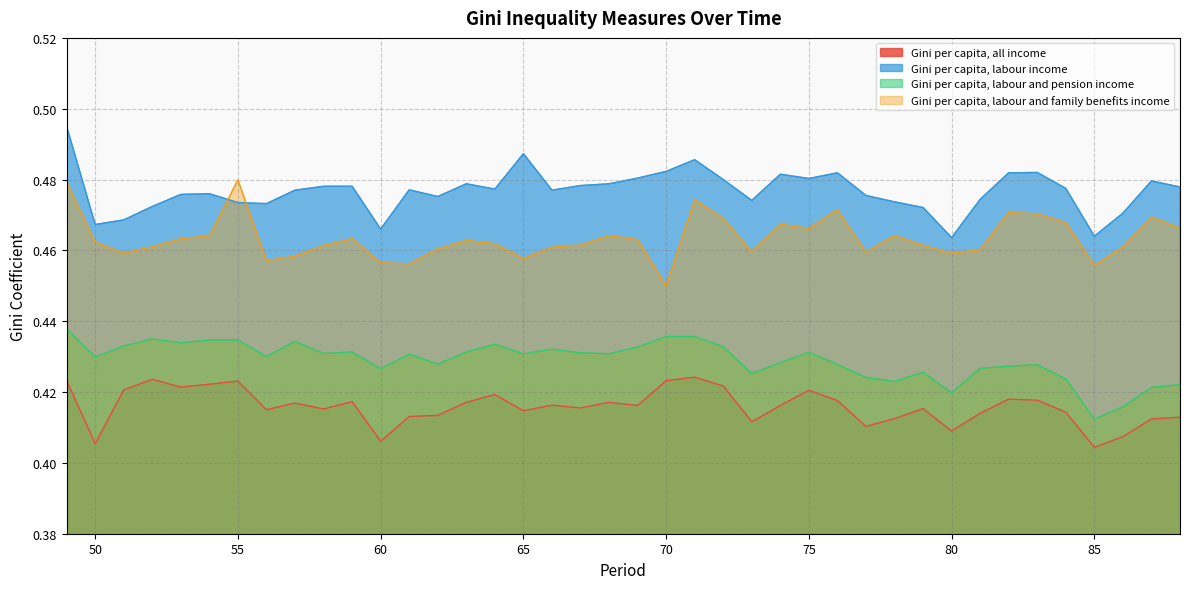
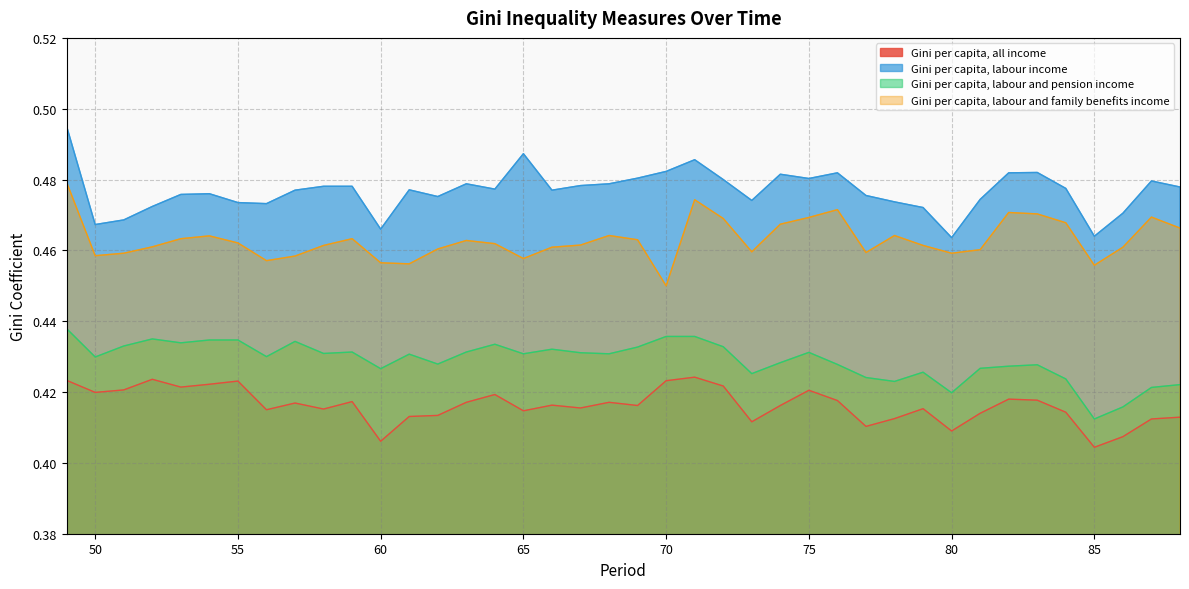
Gini per capita, all income, 50: 0.405 -> 0.420
Gini per capita, labour and family benefits income, 50: 0.462 -> 0.459
Gini per capita, labour and family benefits income, 55: 0.480 -> 0.462
Gini per capita, labour and family benefits income, 75: 0.466 -> 0.469
